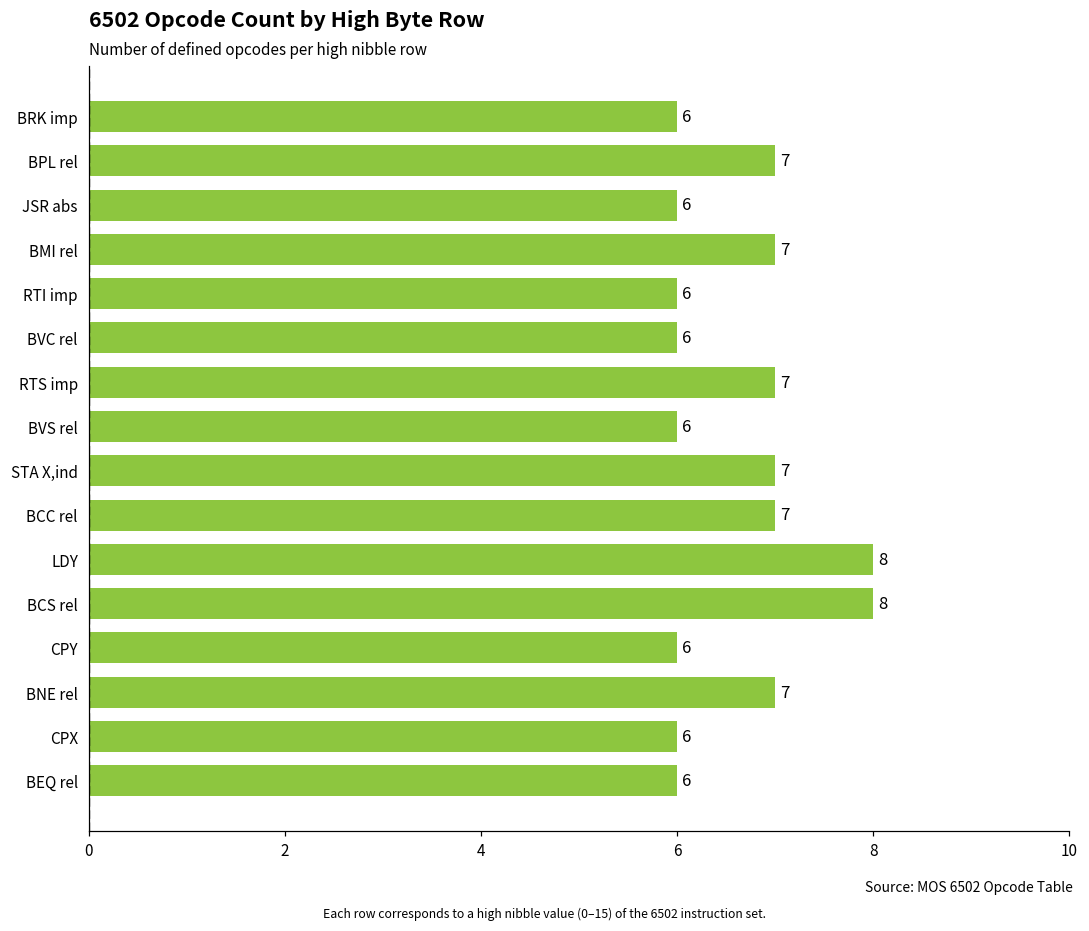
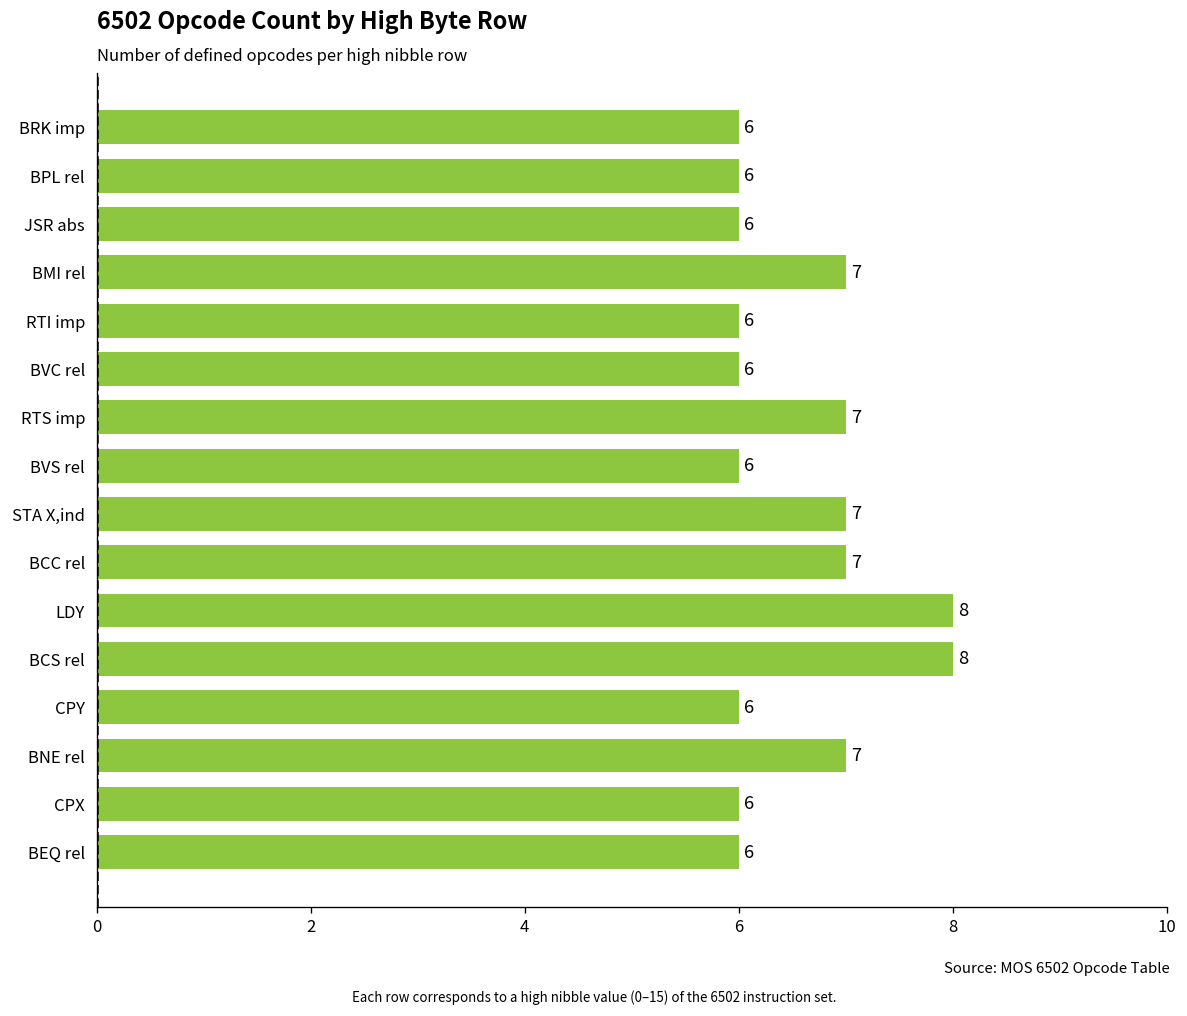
BPL rel: 7 -> 6
